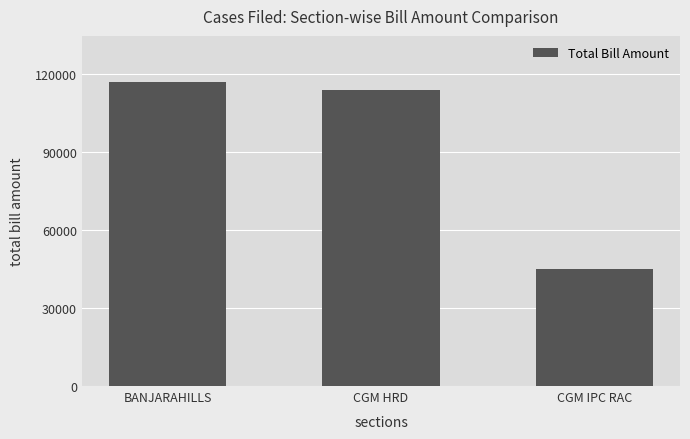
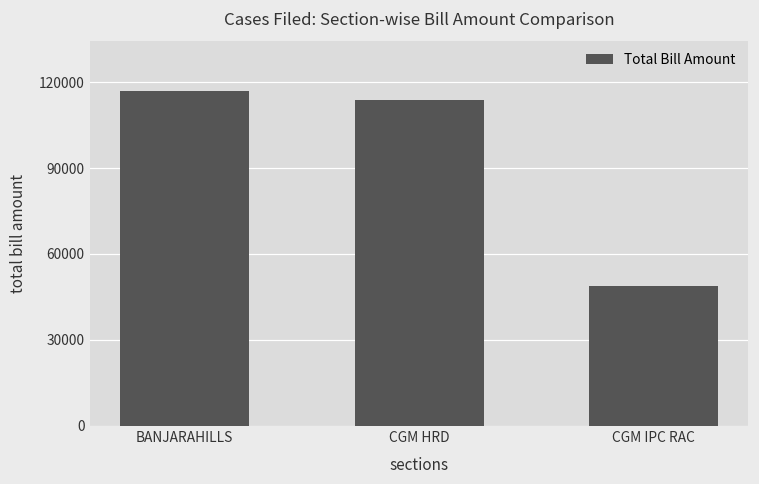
CGM IPC RAC: 45000 -> 49000
